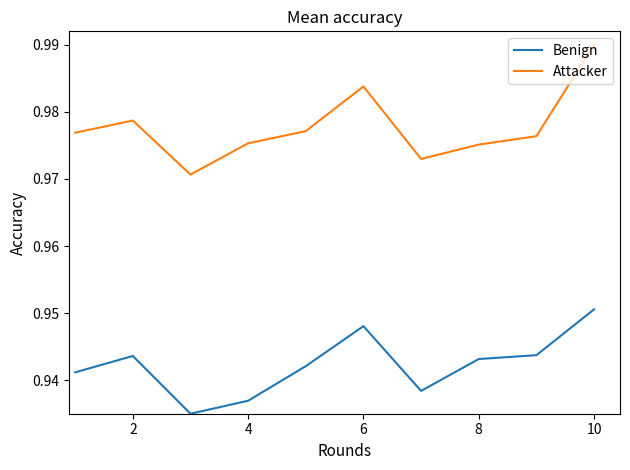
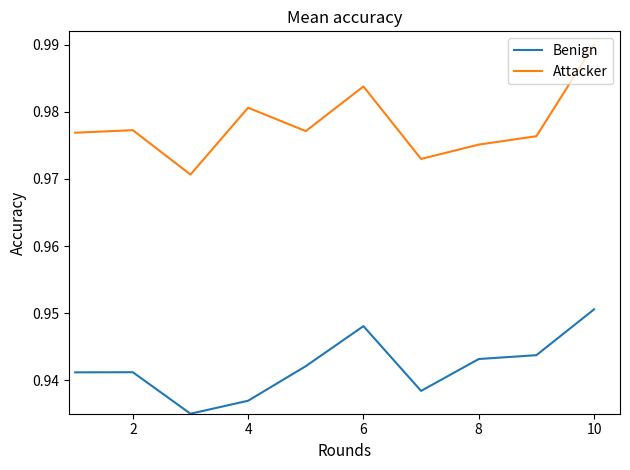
Benign, 2: 0.944 -> 0.941
Attacker, 2: 0.979 -> 0.977
Attacker, 4: 0.975 -> 0.981
